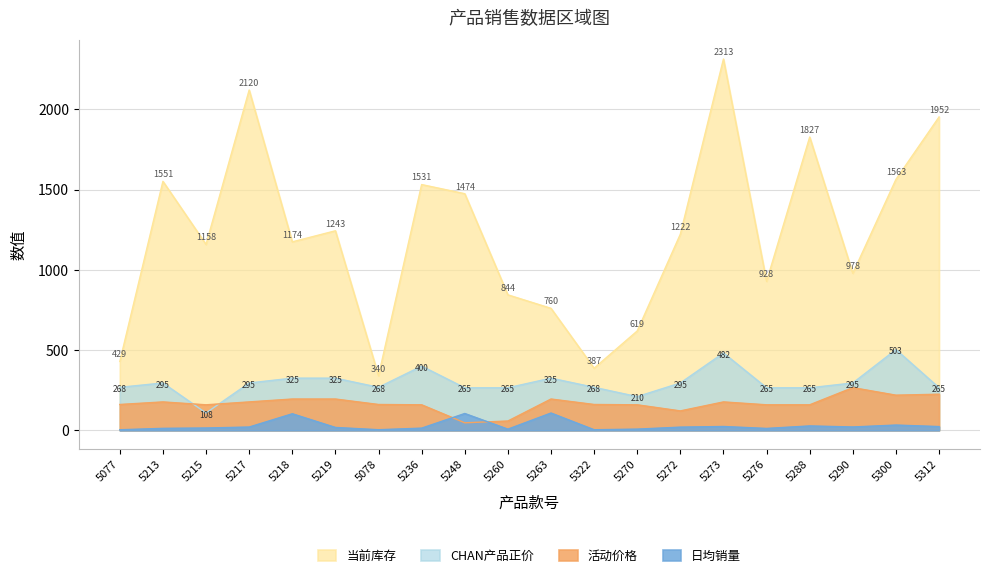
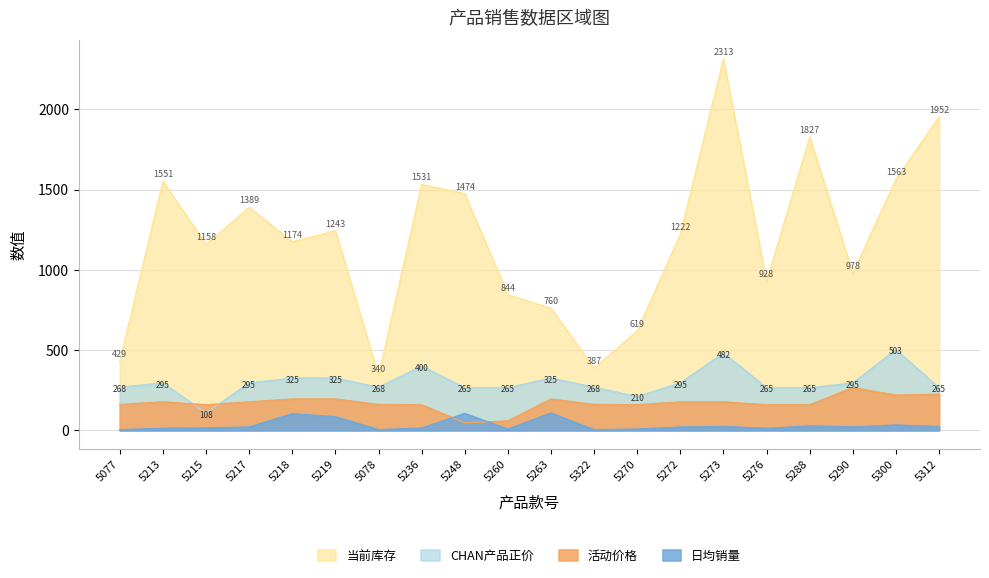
当前库存, 5217: 2120 -> 1389
日均销量, 5219: 20 -> 80
活动价格, 5272: 120 -> 180
